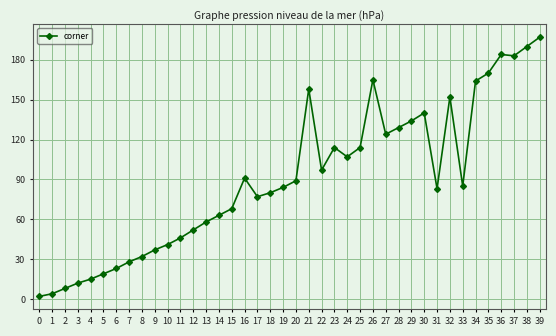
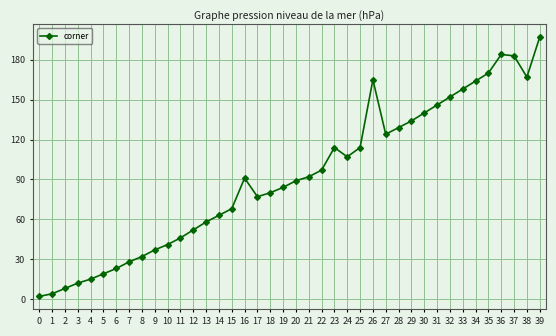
21: 158 -> 92
31: 83 -> 146
33: 85 -> 158
38: 190 -> 167
